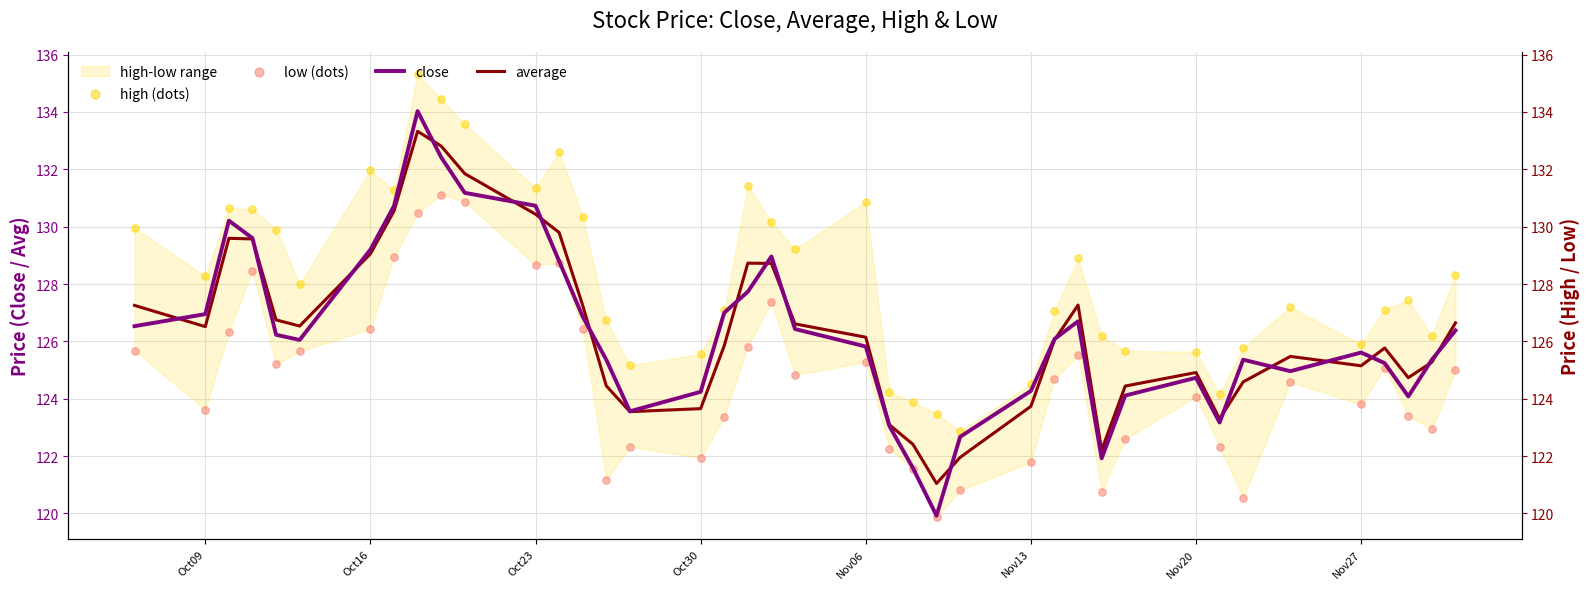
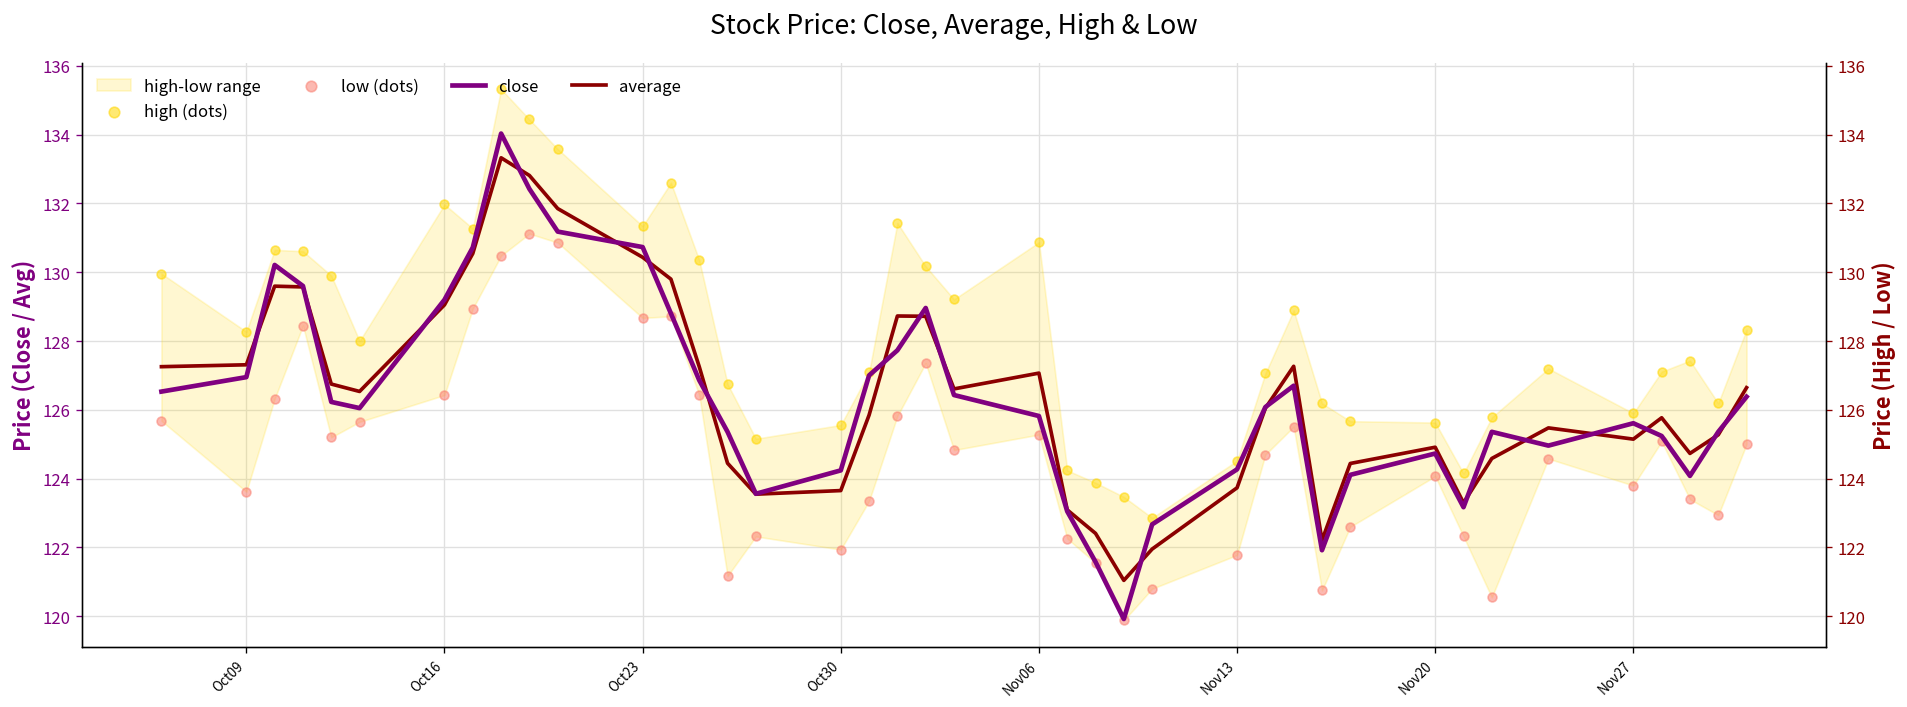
average, Oct09: 126.5 -> 127.3
average, Nov06: 126.1 -> 127.1
